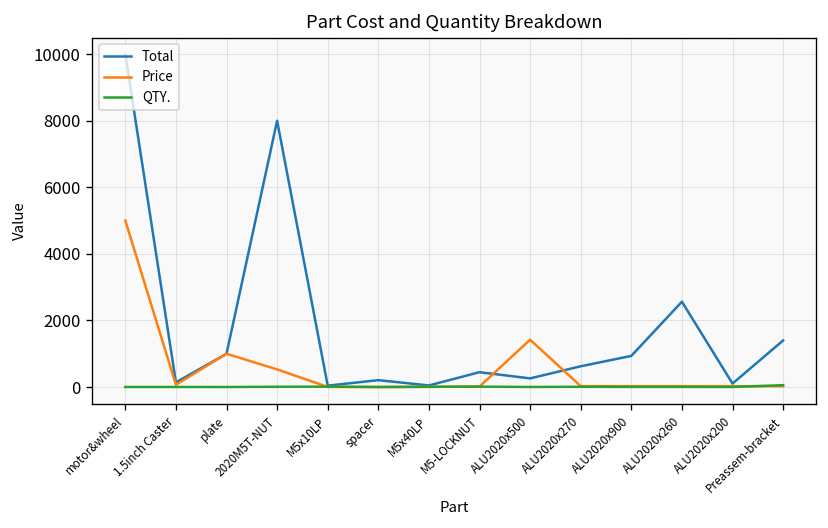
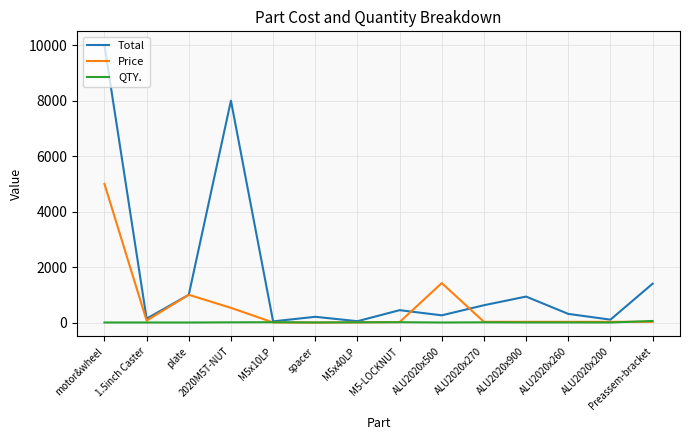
Total, ALU2020x260: 2600 -> 300
